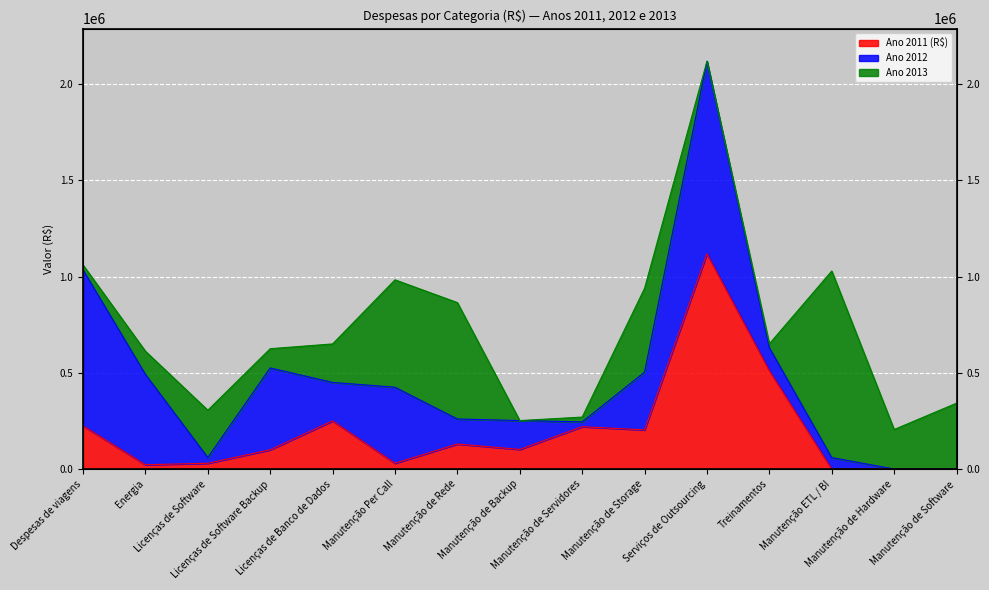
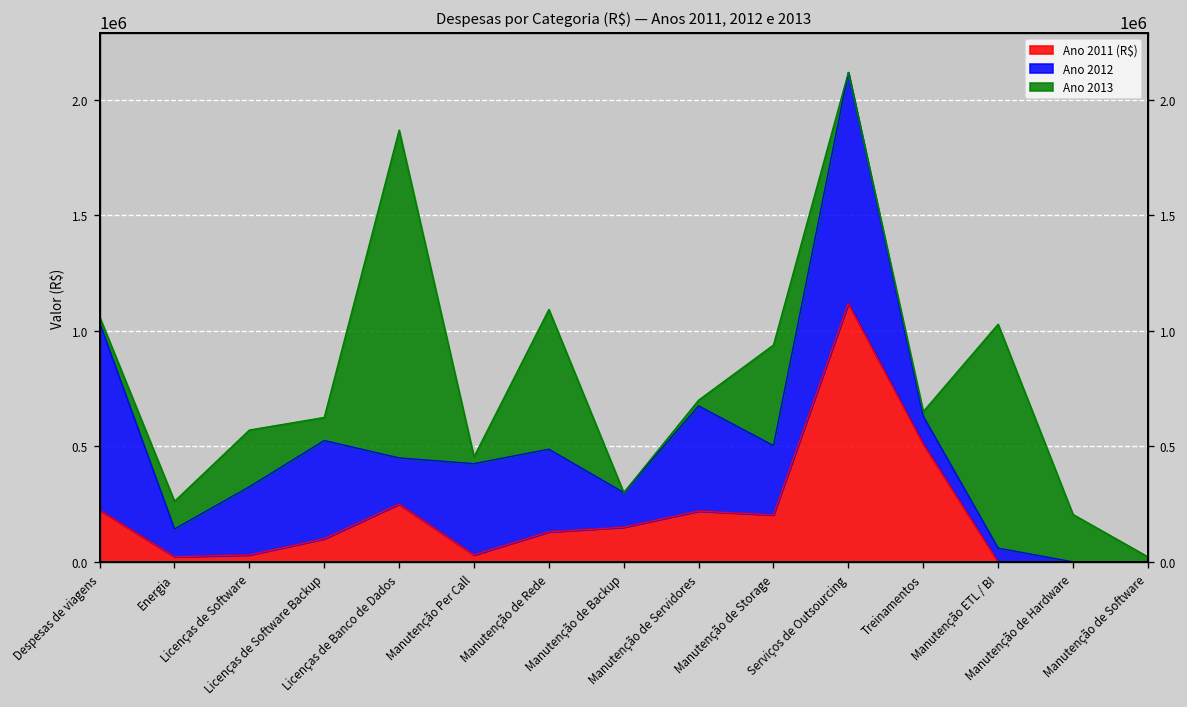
Ano 2012, Energia: 470000 -> 120000
Ano 2012, Licenças de Software: 30000 -> 300000
Ano 2013, Licenças de Banco de Dados: 200000 -> 1420000
Ano 2013, Manutenção Per Call: 560000 -> 30000
Ano 2012, Manutenção de Rede: 130000 -> 360000
Ano 2011 (R$), Manutenção de Backup: 100000 -> 150000
Ano 2012, Manutenção de Servidores: 30000 -> 460000
Ano 2013, Manutenção de Software: 340000 -> 20000
